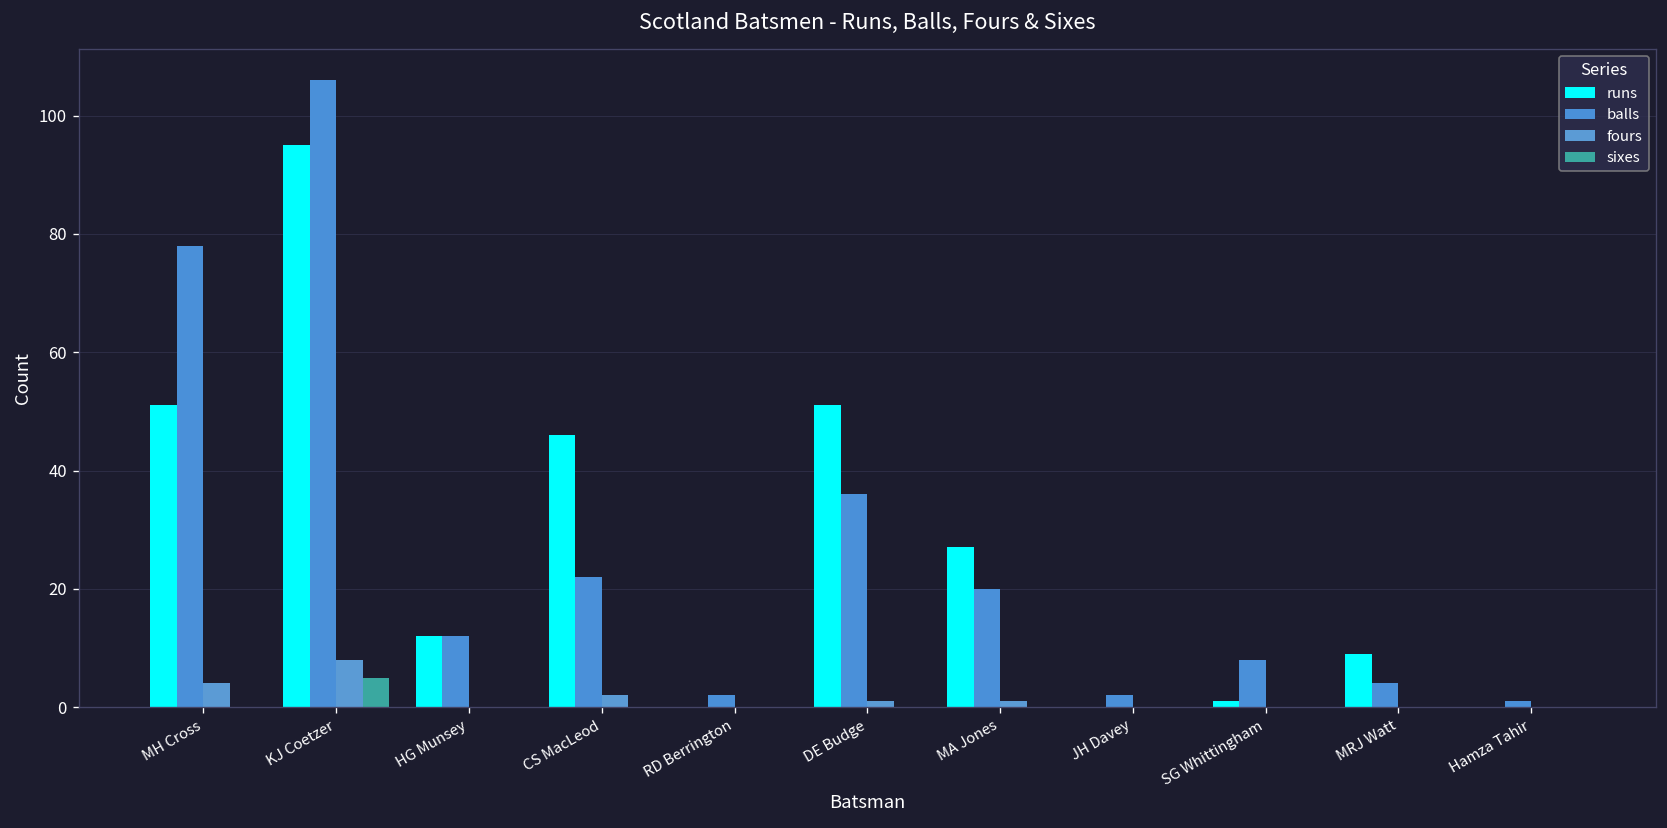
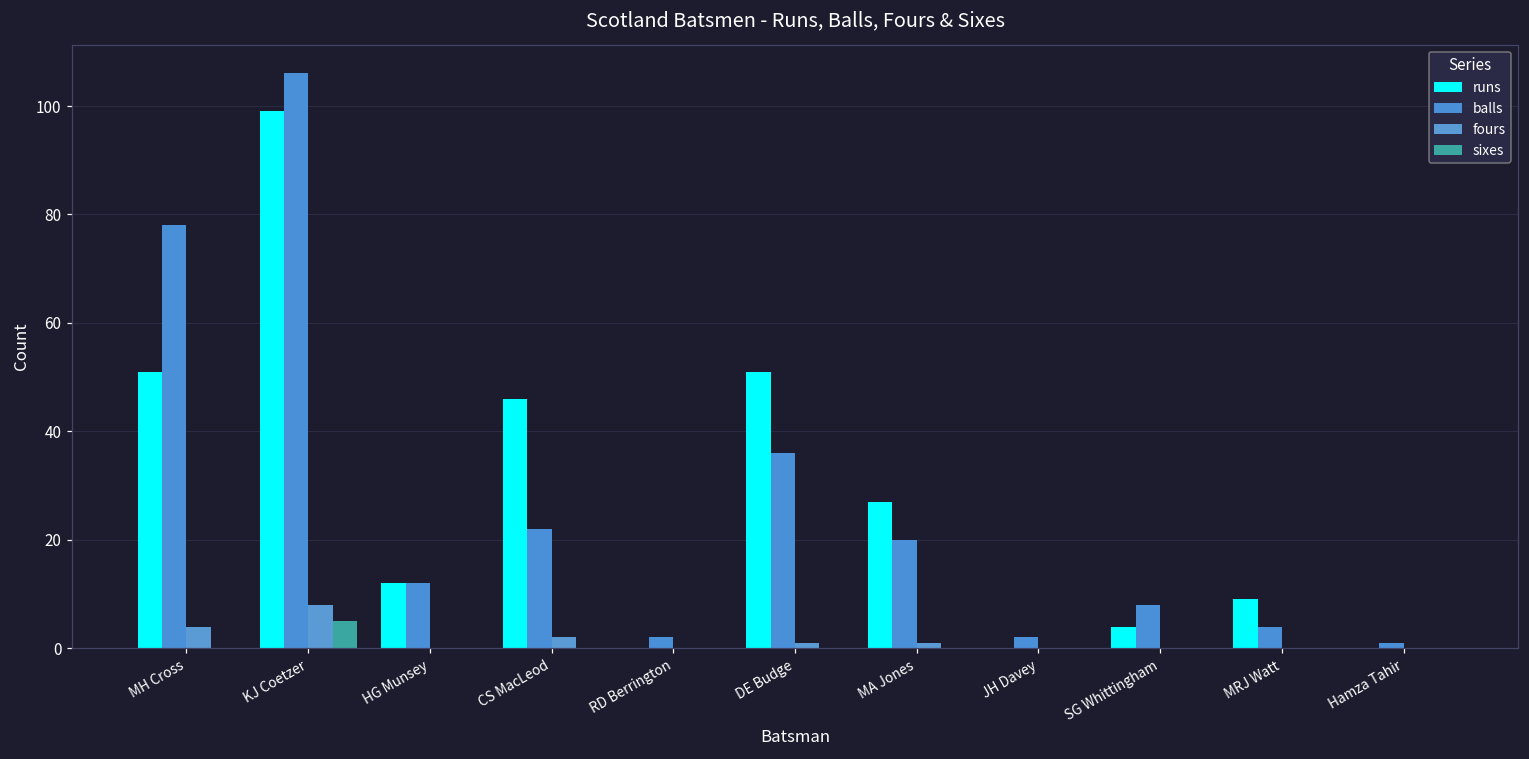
runs, KJ Coetzer: 95 -> 99
runs, SG Whittingham: 1 -> 4
